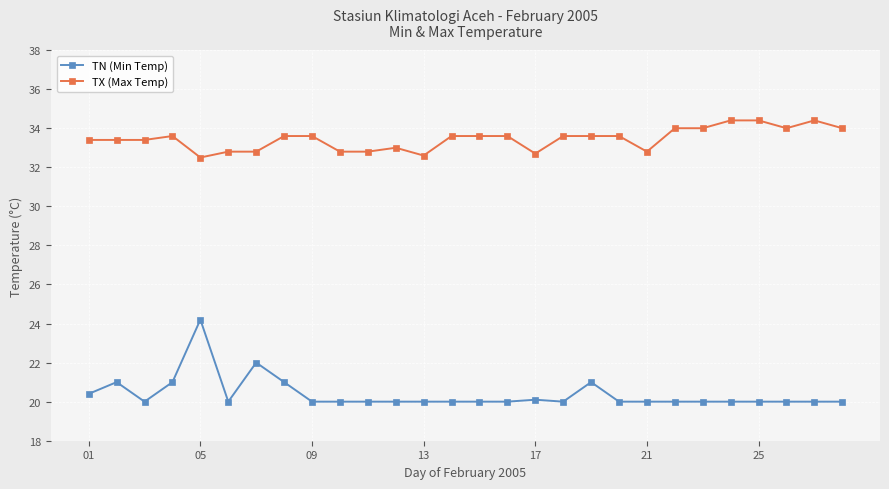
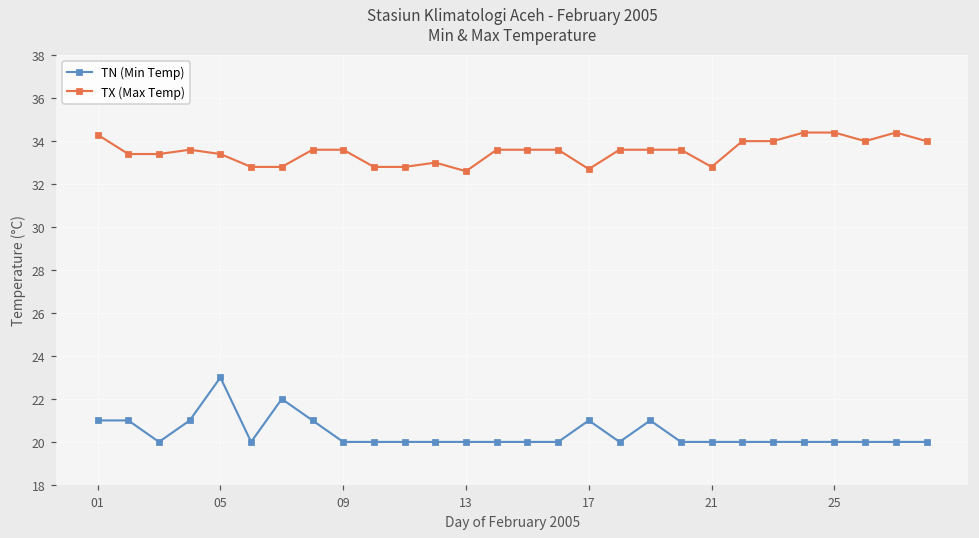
TN (Min Temp), 01: 20.4 -> 21.0
TX (Max Temp), 01: 33.4 -> 34.3
TN (Min Temp), 05: 24.2 -> 23.0
TX (Max Temp), 05: 32.5 -> 33.4
TN (Min Temp), 17: 20.1 -> 21.0
